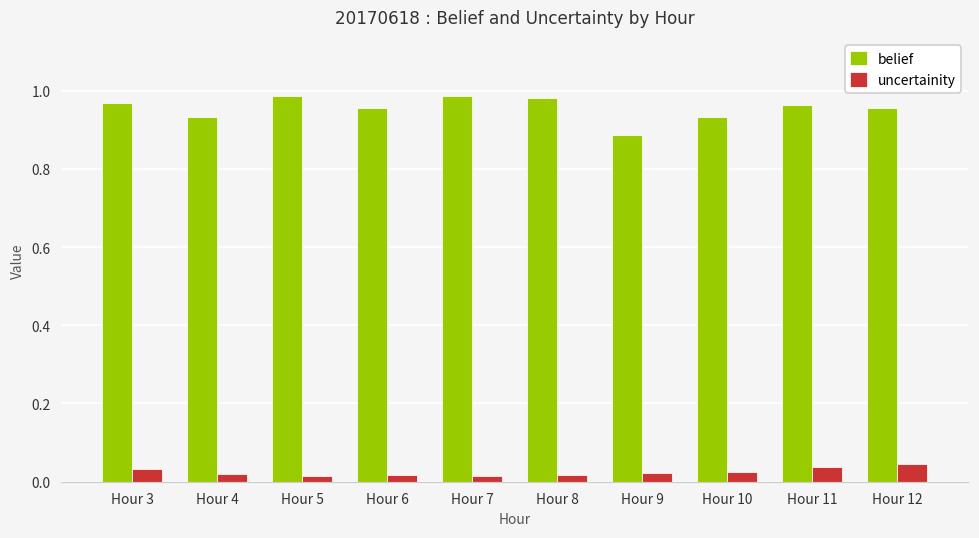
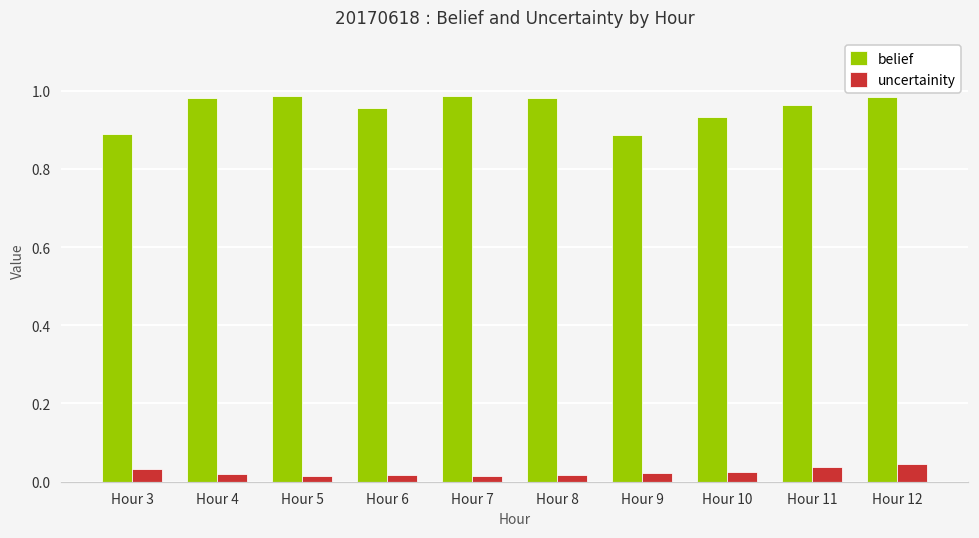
belief, Hour 3: 0.97 -> 0.89
belief, Hour 4: 0.93 -> 0.98
belief, Hour 12: 0.96 -> 0.98
